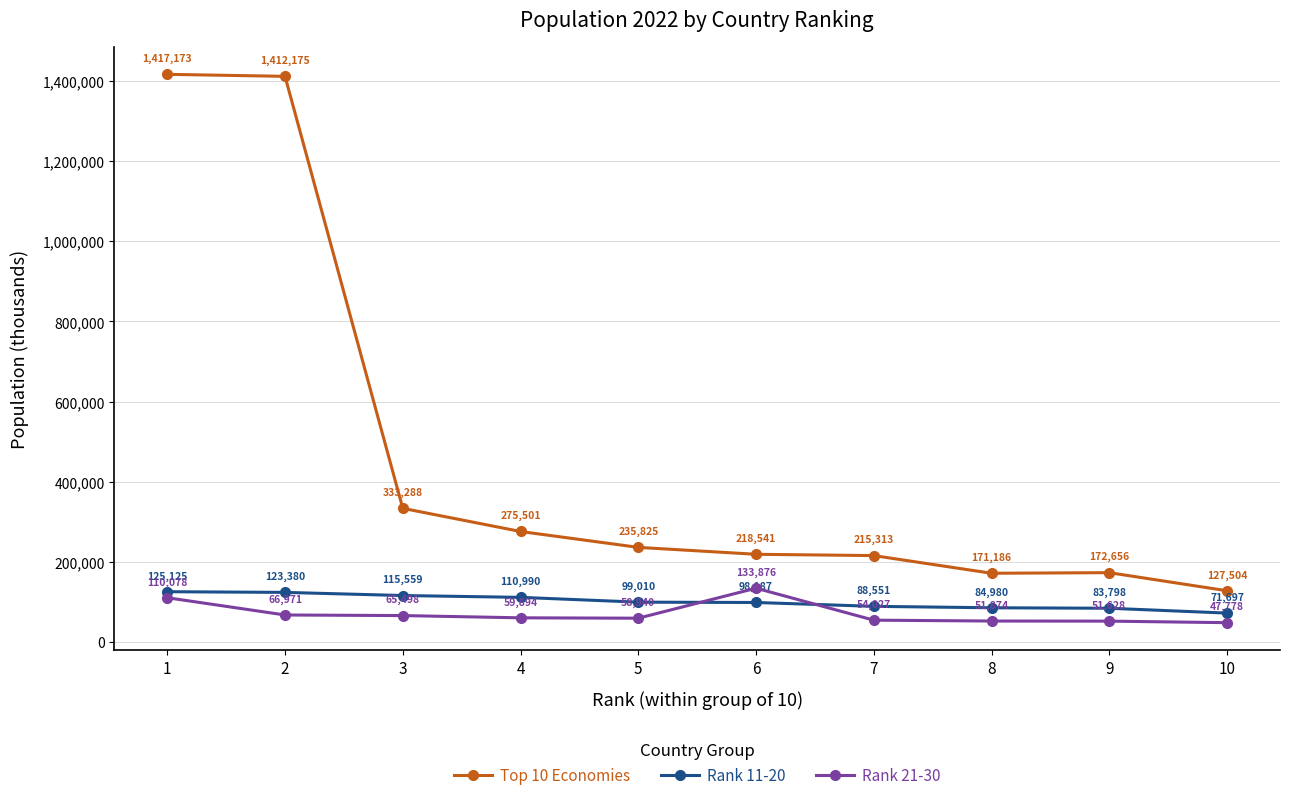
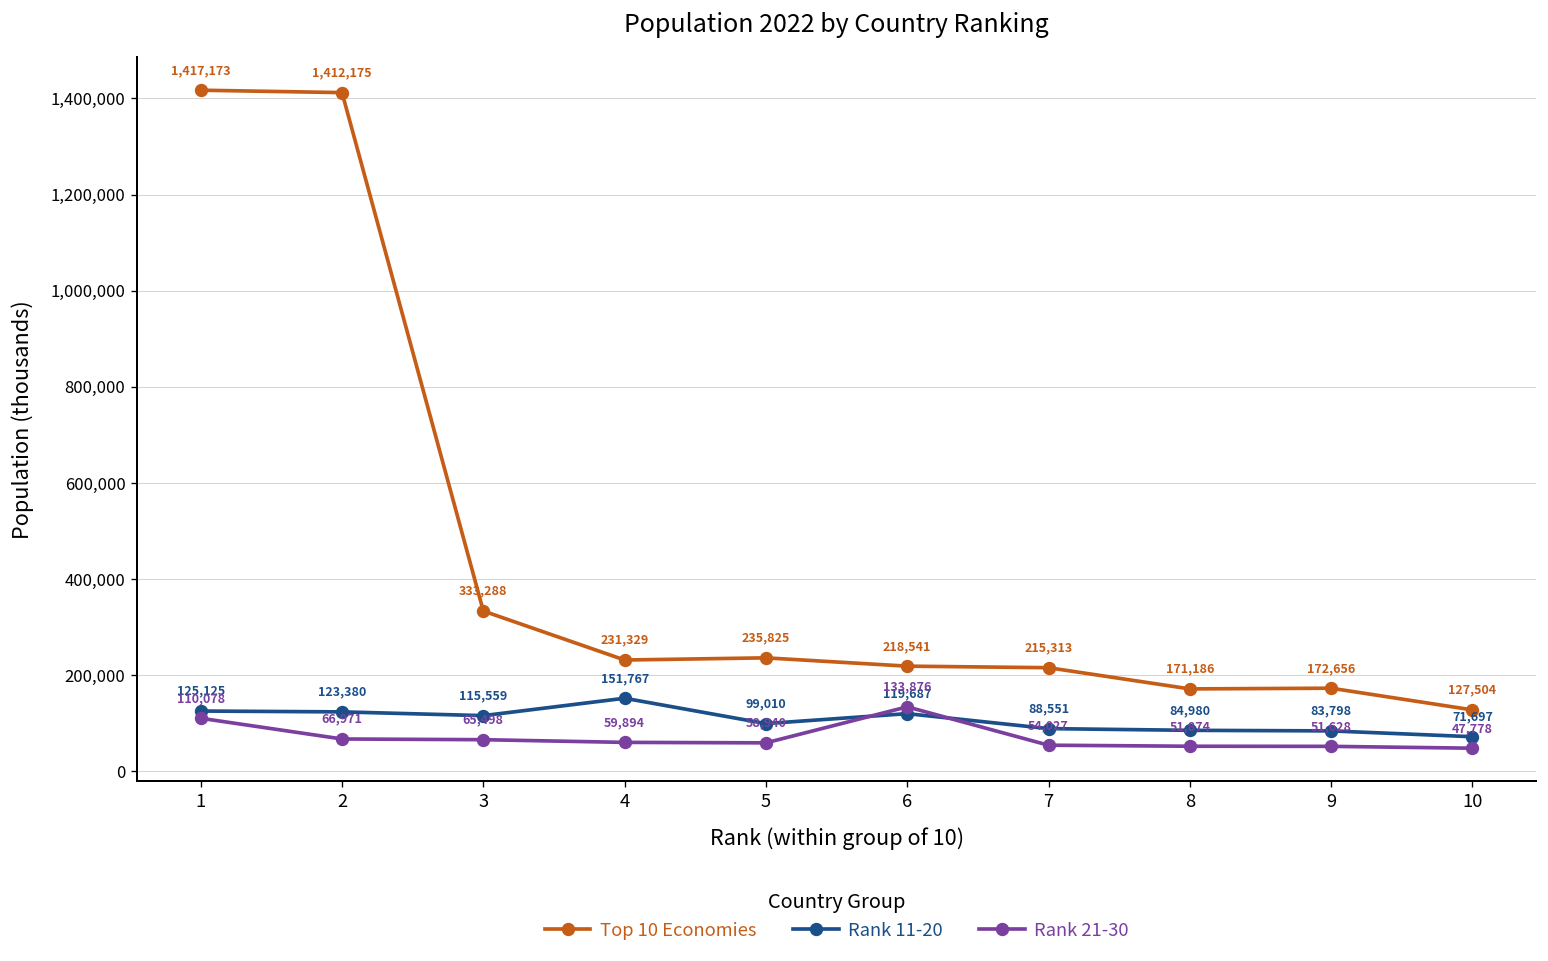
Top 10 Economies, 4: 275,501 -> 231,329
Rank 11-20, 4: 110,990 -> 151,767
Rank 11-20, 6: 98,187 -> 119,687
